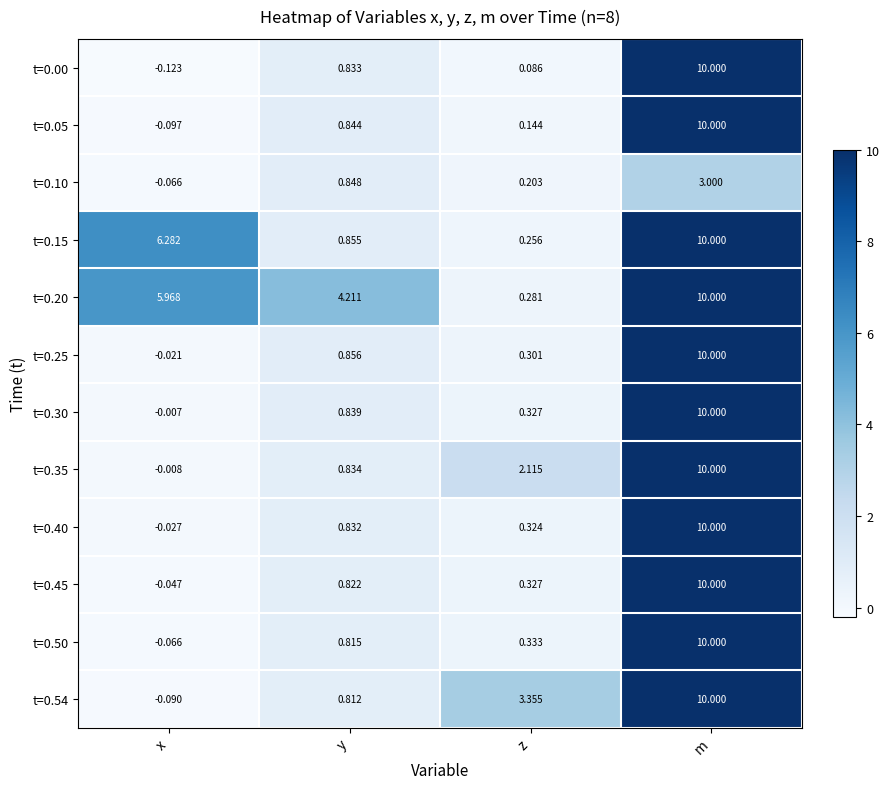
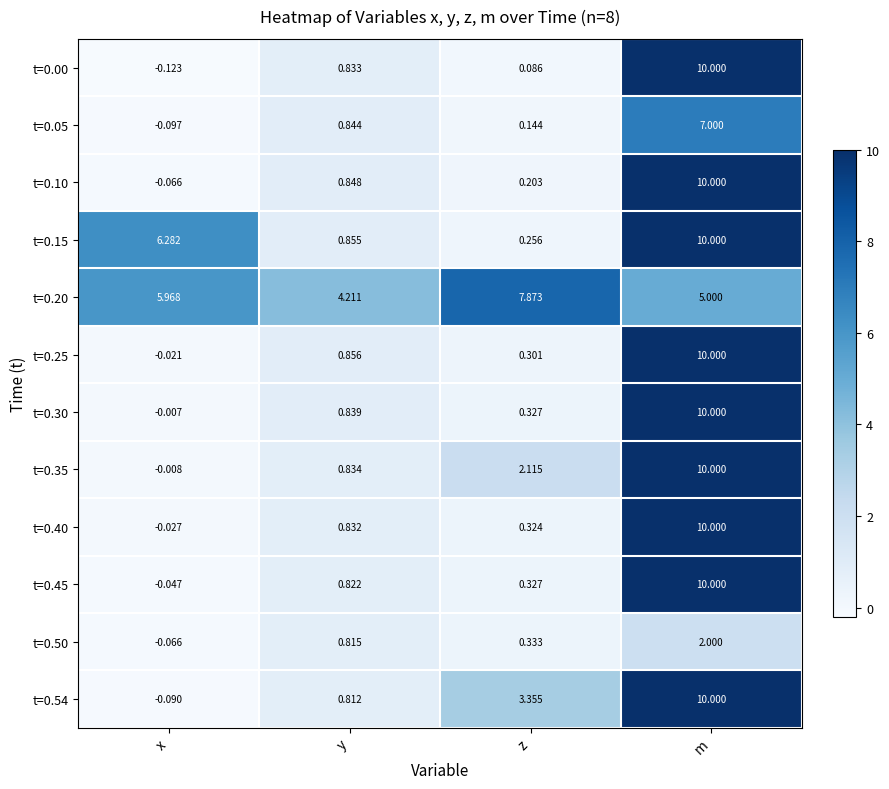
t=0.05, m: 10.000 -> 7.000
t=0.10, m: 3.000 -> 10.000
t=0.20, z: 0.281 -> 7.873
t=0.20, m: 10.000 -> 5.000
t=0.50, m: 10.000 -> 2.000
